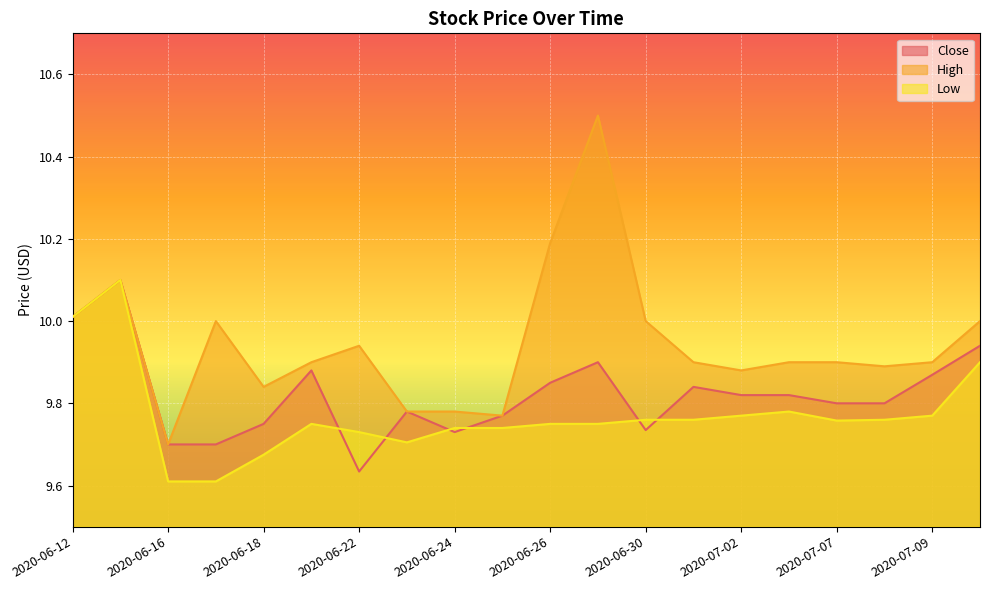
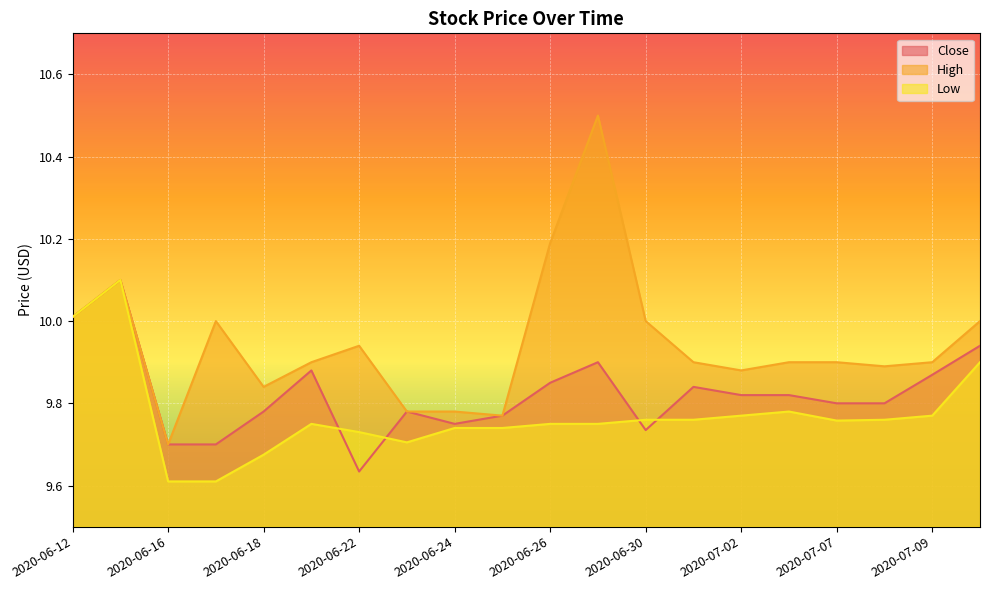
Close, 2020-06-18: 9.75 -> 9.78
Close, 2020-06-24: 9.73 -> 9.75
